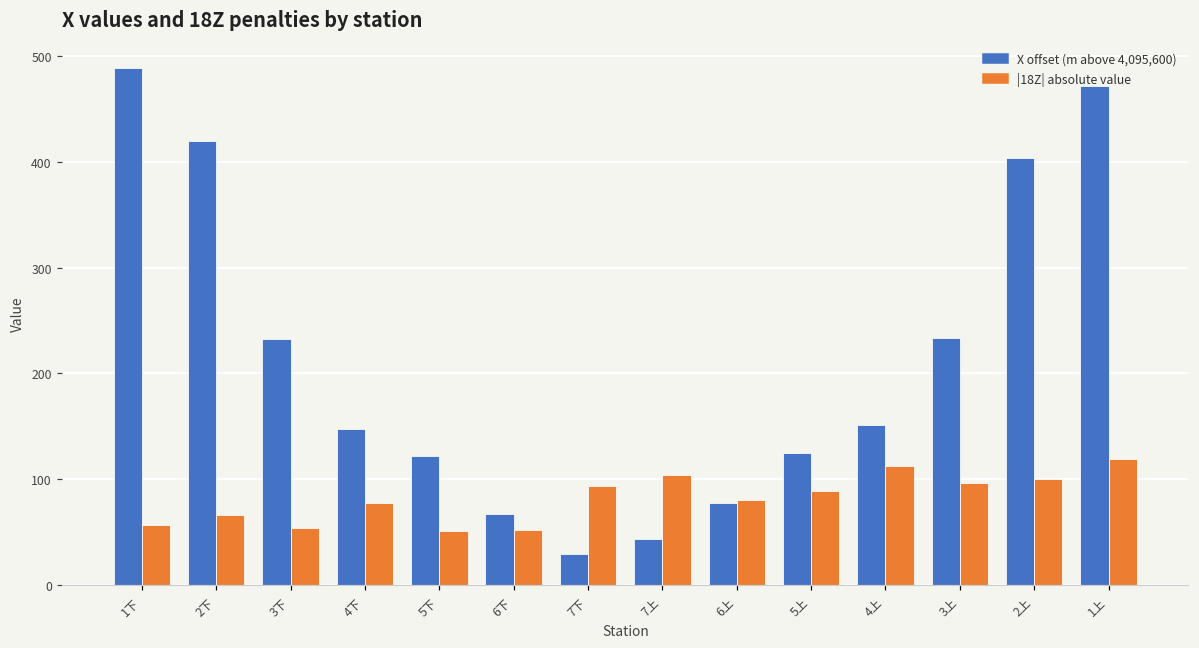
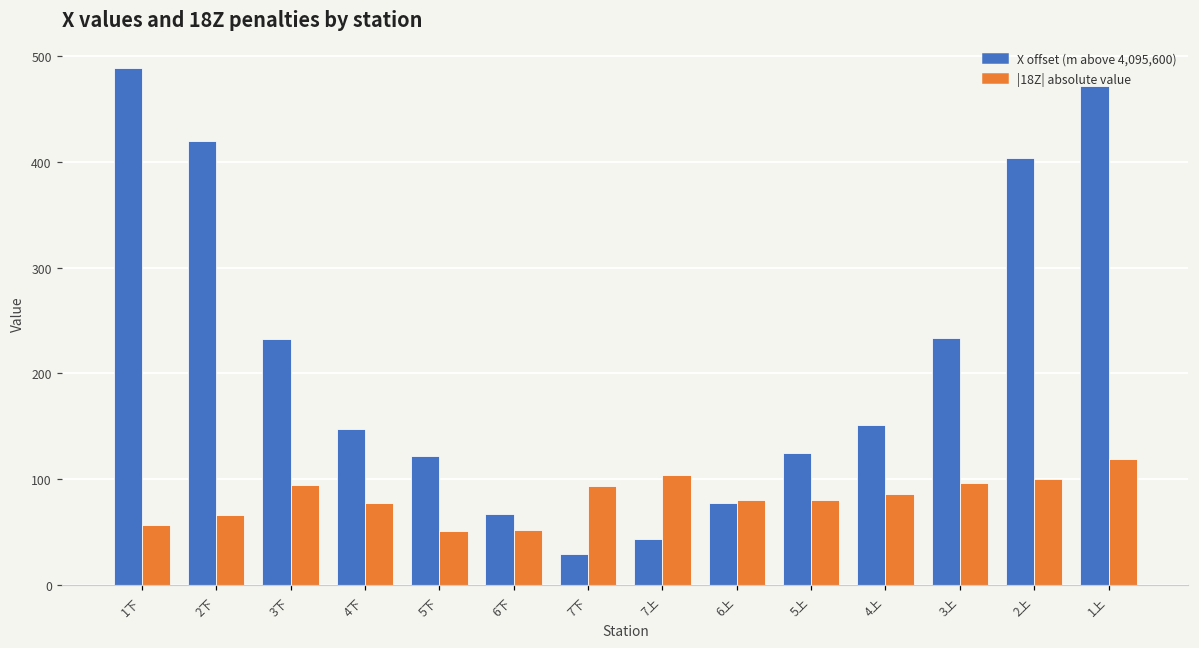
|18Z| absolute value, 3下: 50 -> 90
|18Z| absolute value, 5上: 90 -> 80
|18Z| absolute value, 4上: 110 -> 90
